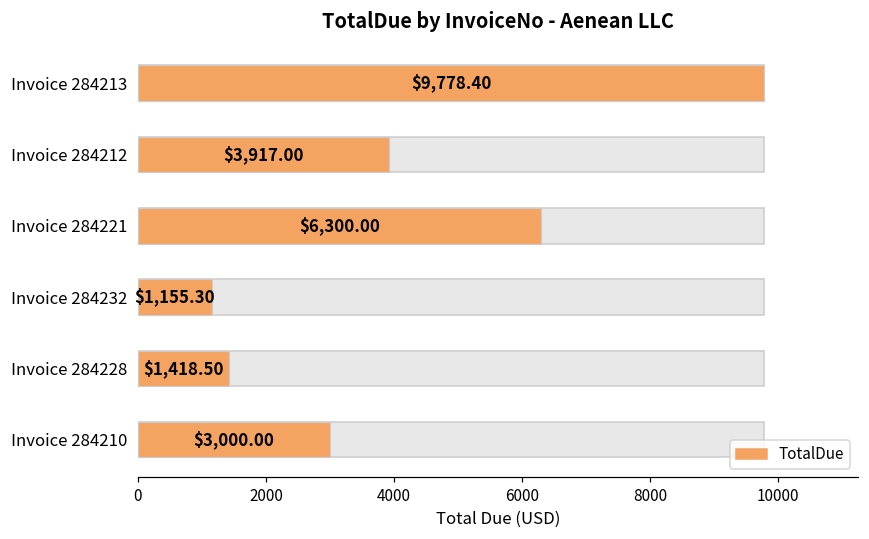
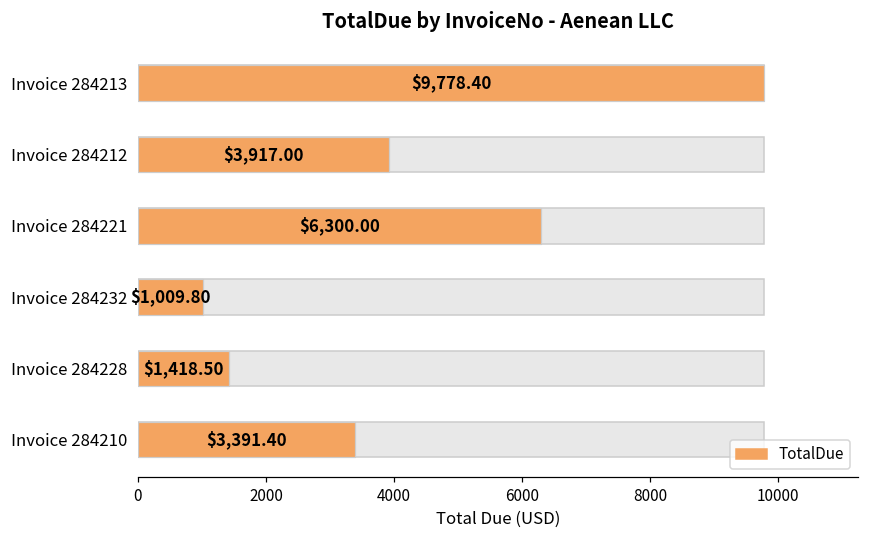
TotalDue, Invoice 284232: $1,155.30 -> $1,009.80
TotalDue, Invoice 284210: $3,000.00 -> $3,391.40
